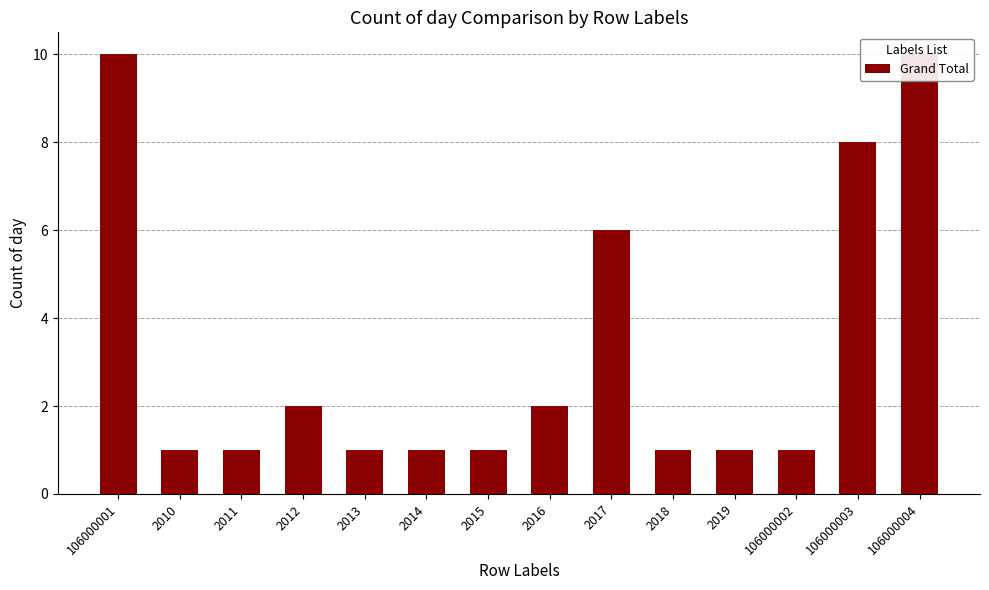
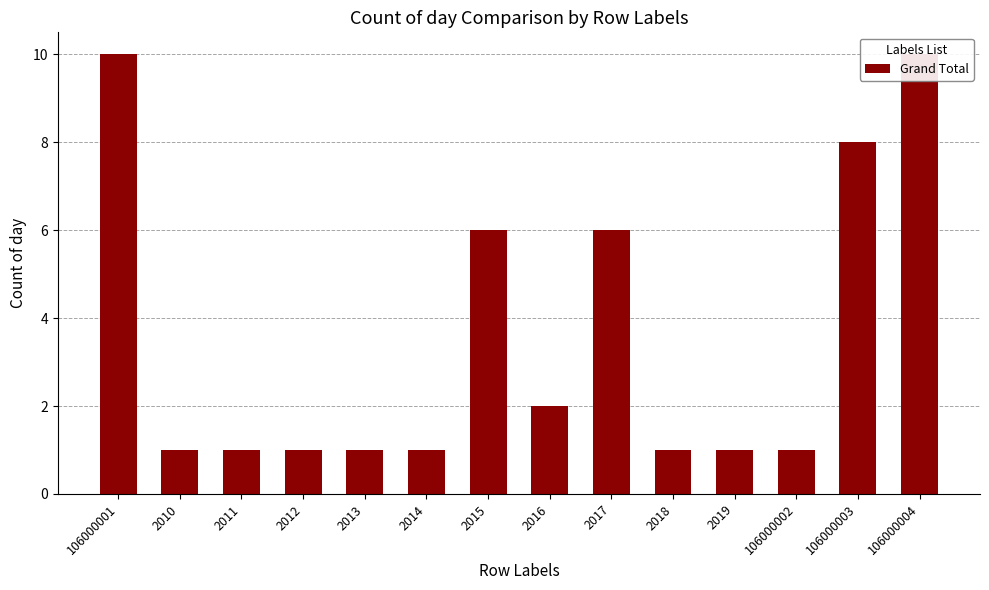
2012: 2 -> 1
2015: 1 -> 6
